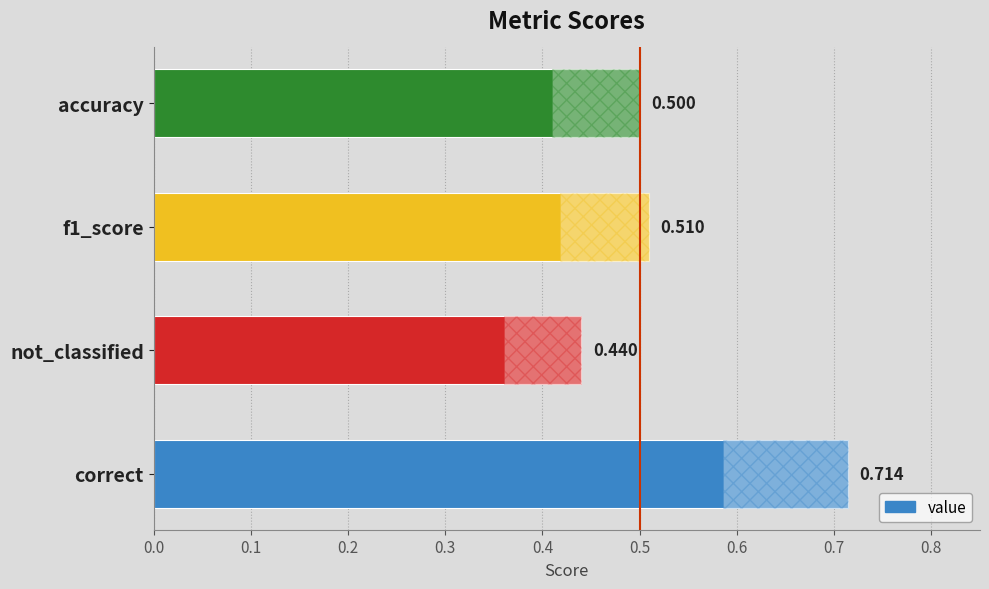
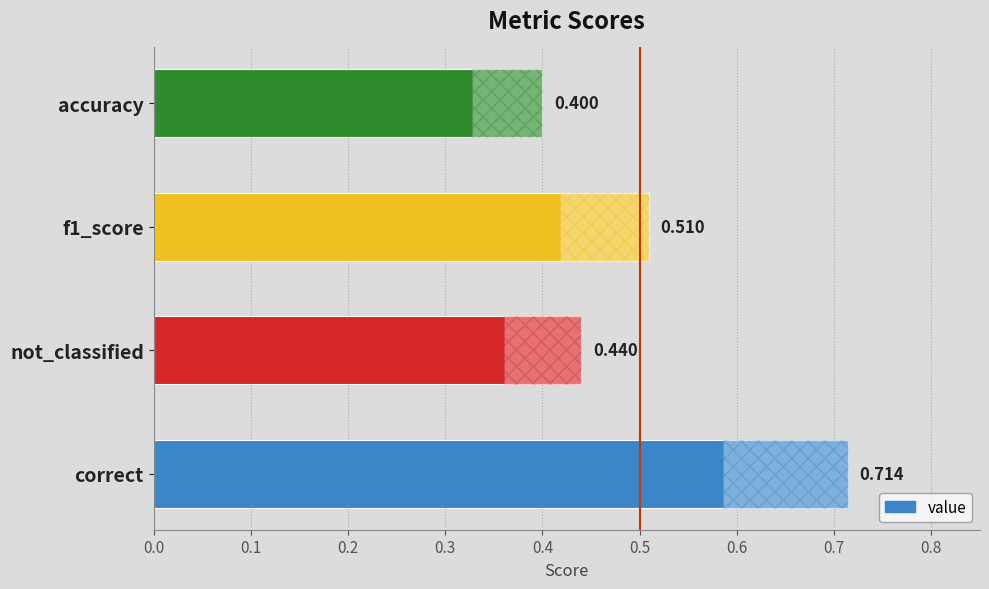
value, accuracy: 0.500 -> 0.400
